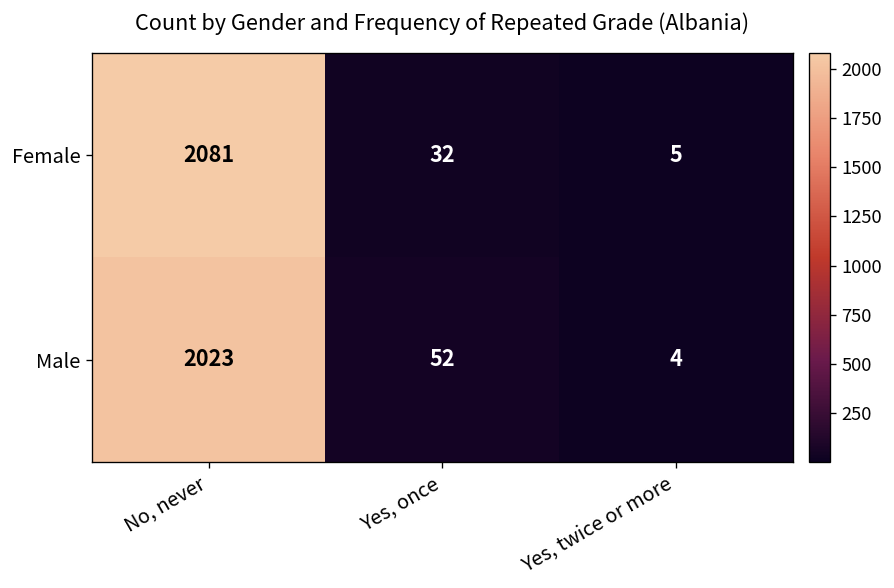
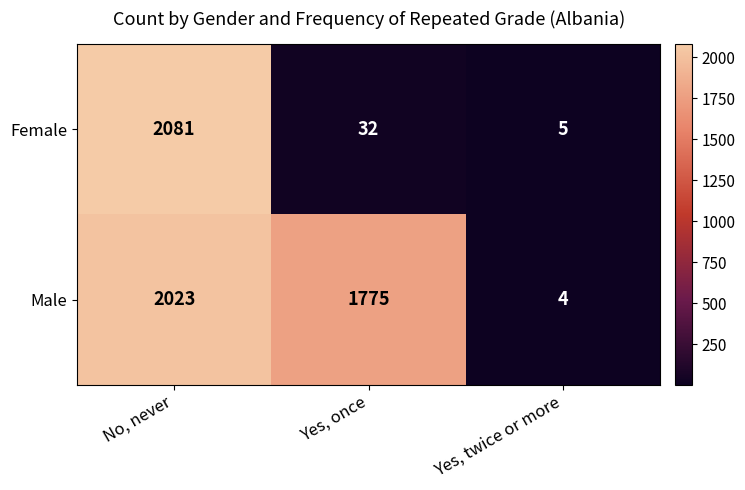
Male, Yes, once: 52 -> 1775
